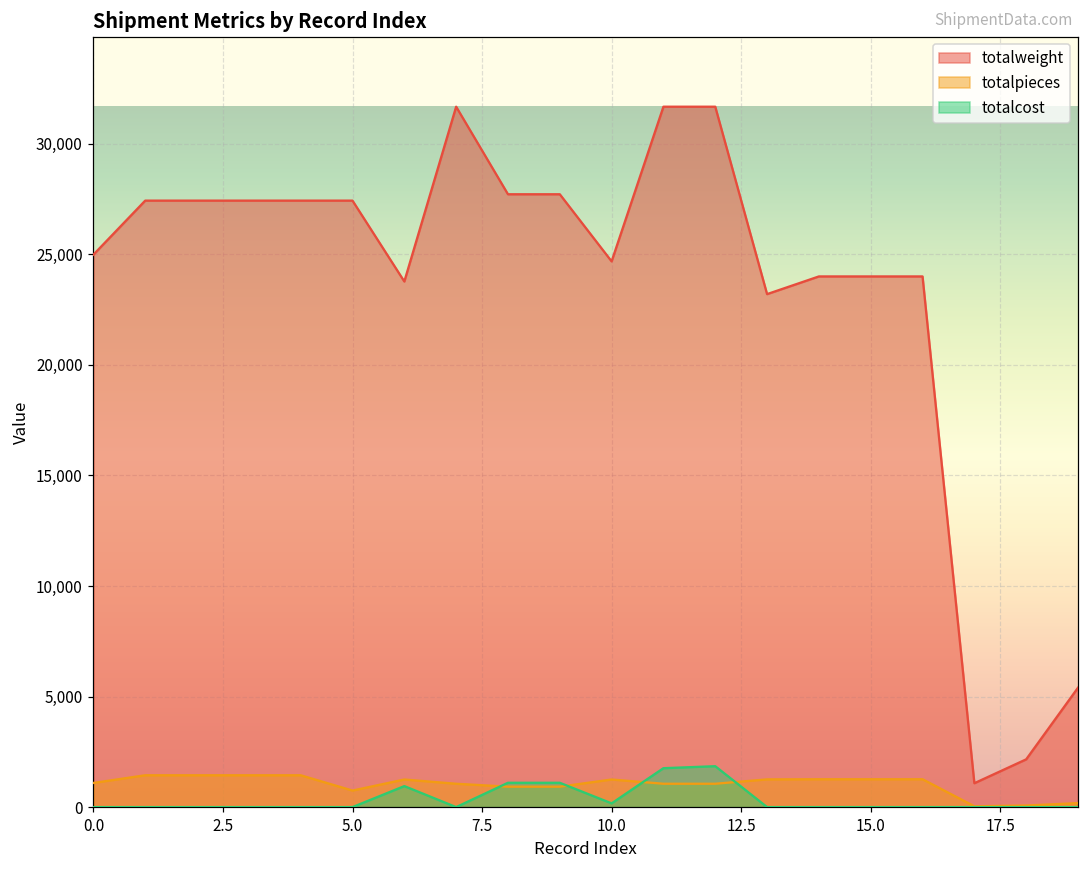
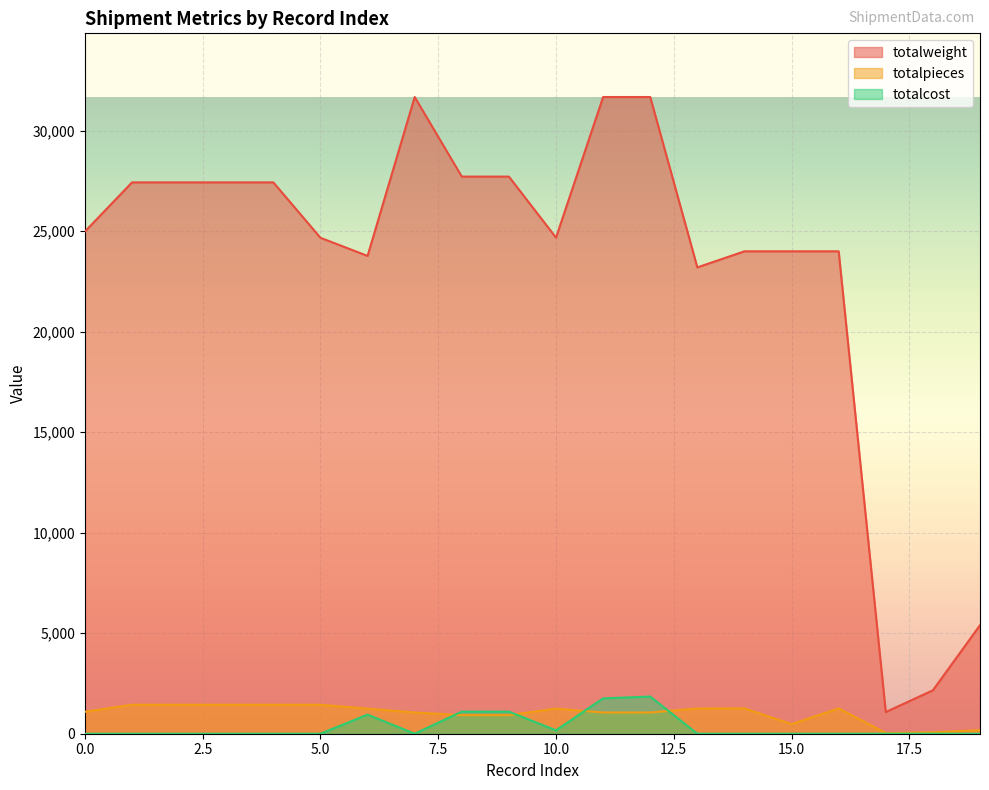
totalweight, 5.0: 27,400 -> 24,700
totalpieces, 5.0: 700 -> 1,400
totalpieces, 15.0: 1,300 -> 500
